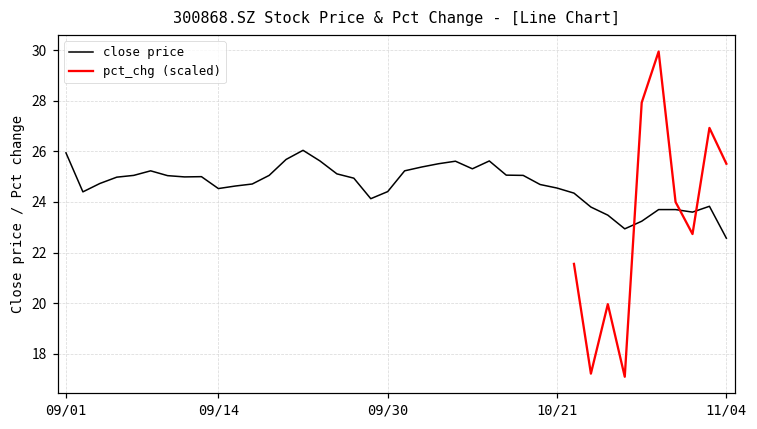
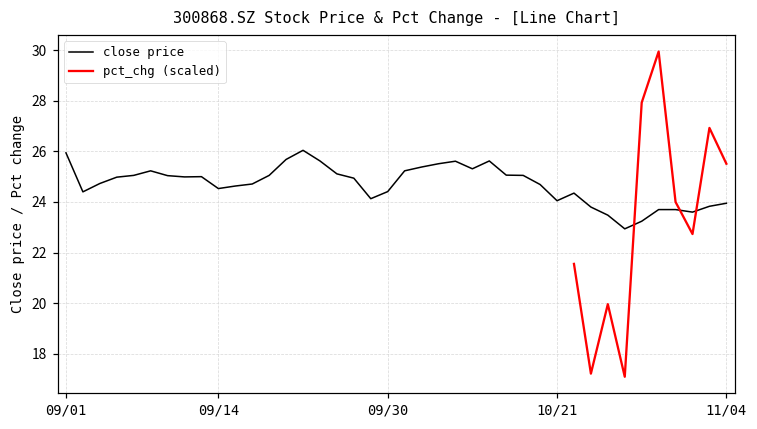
close price, 10/21: 24.6 -> 24.1
close price, 11/04: 22.6 -> 24.0
